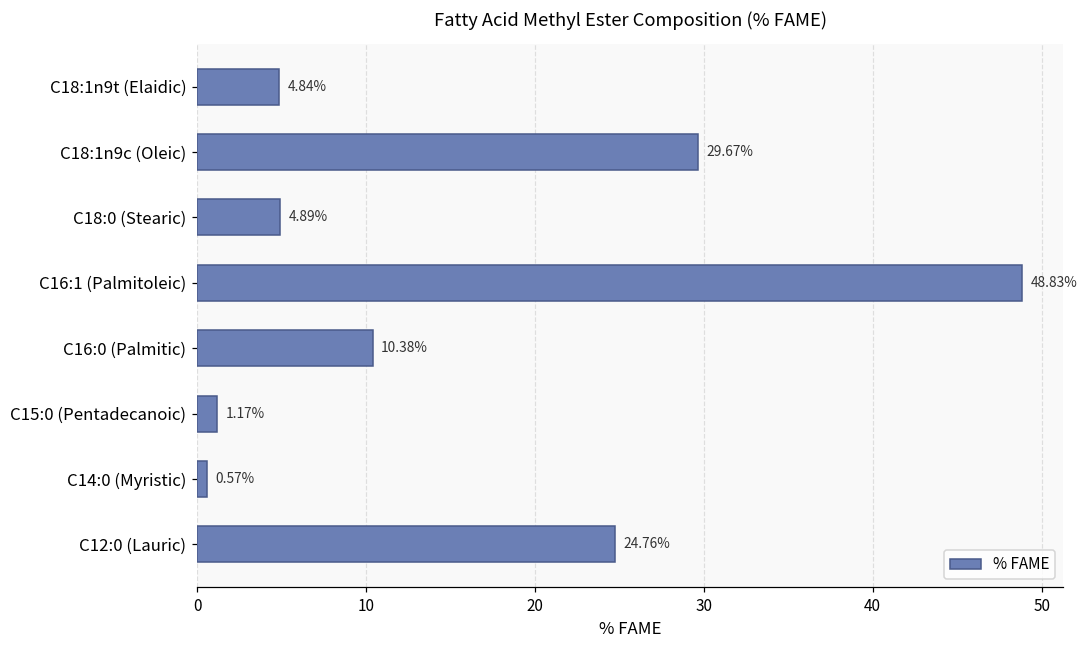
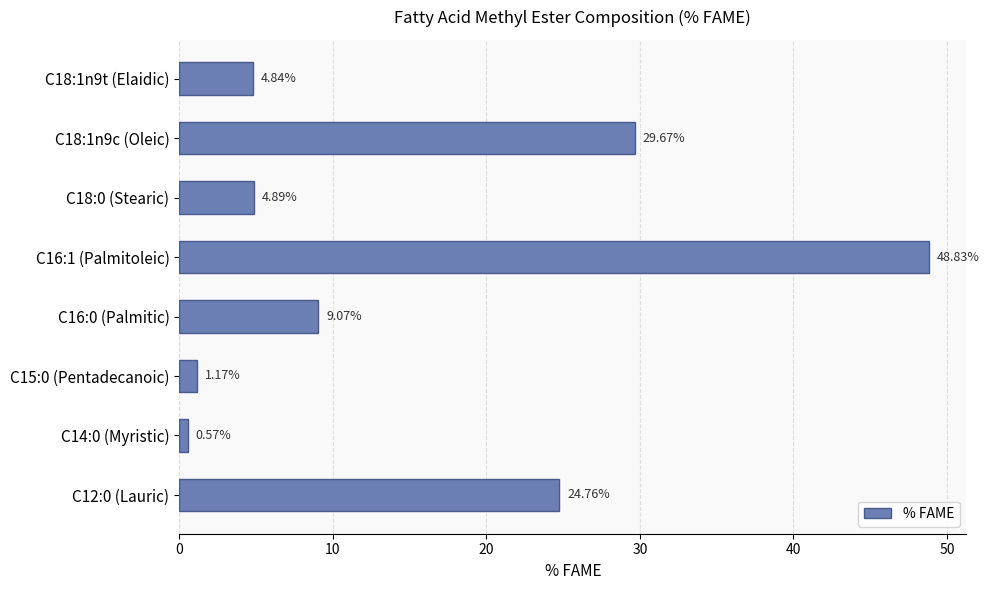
C16:0 (Palmitic): 10.38% -> 9.07%
